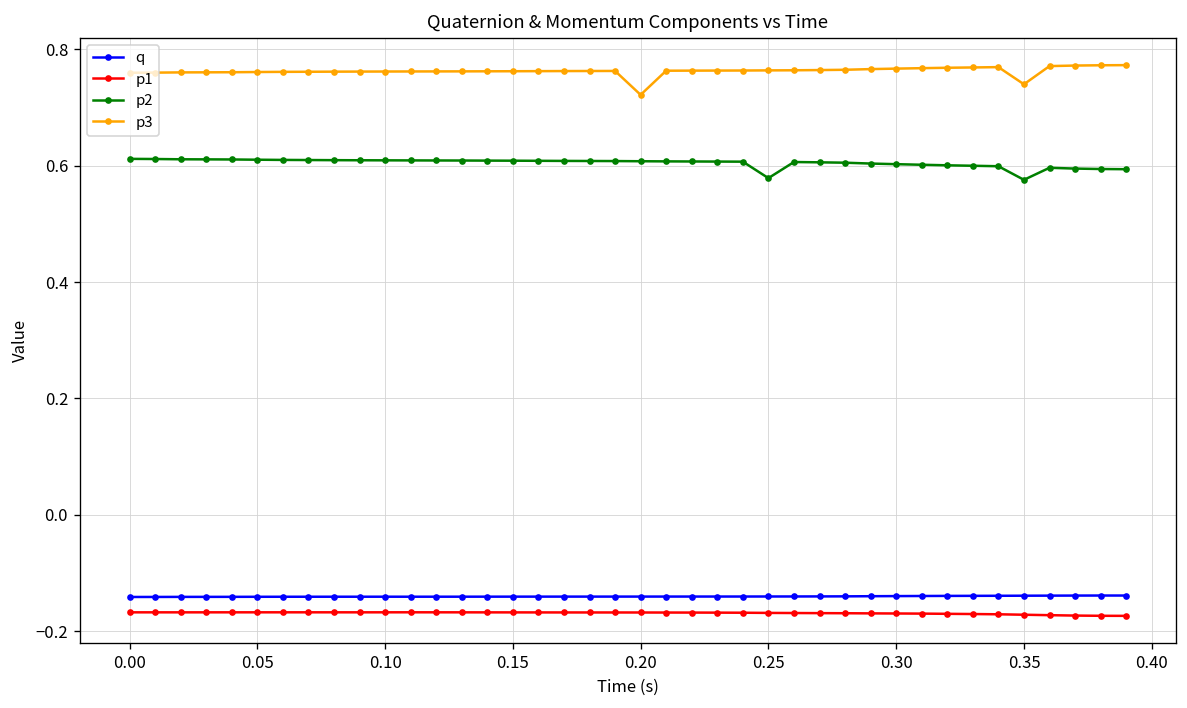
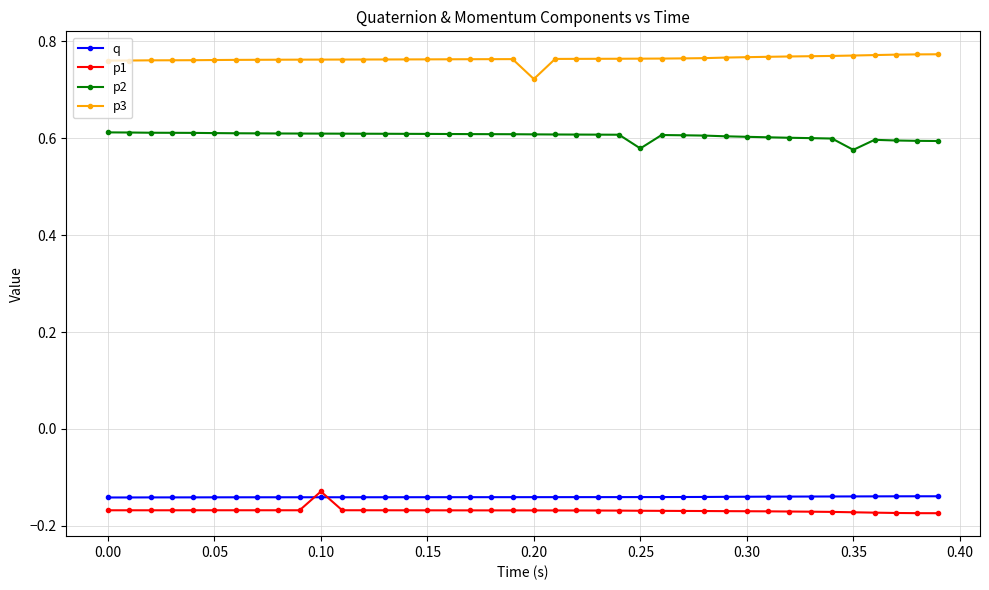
p1, 0.10: -0.17 -> -0.13
p3, 0.35: 0.74 -> 0.77
